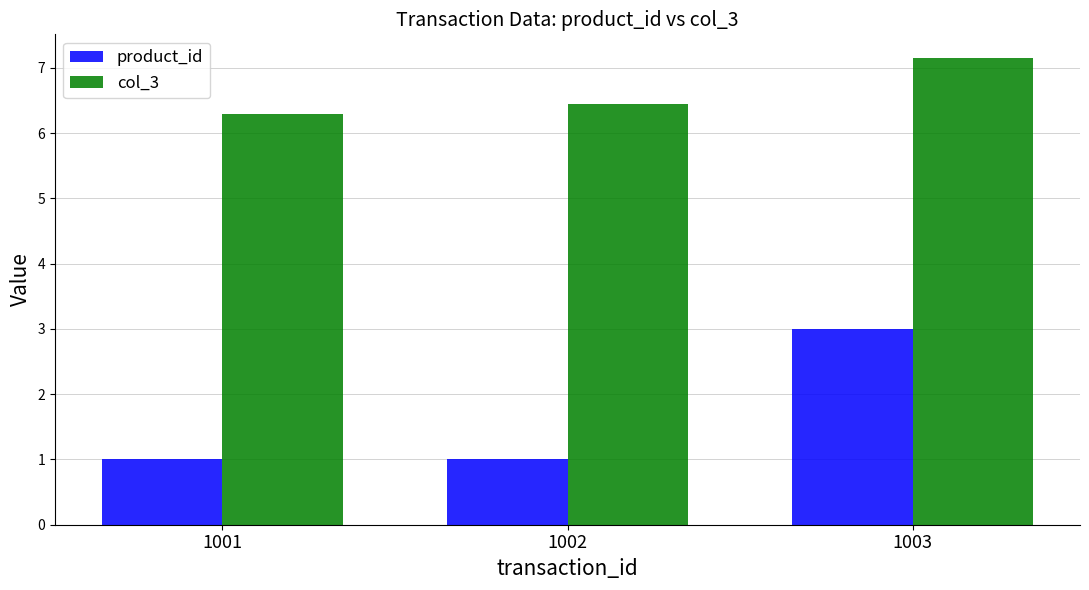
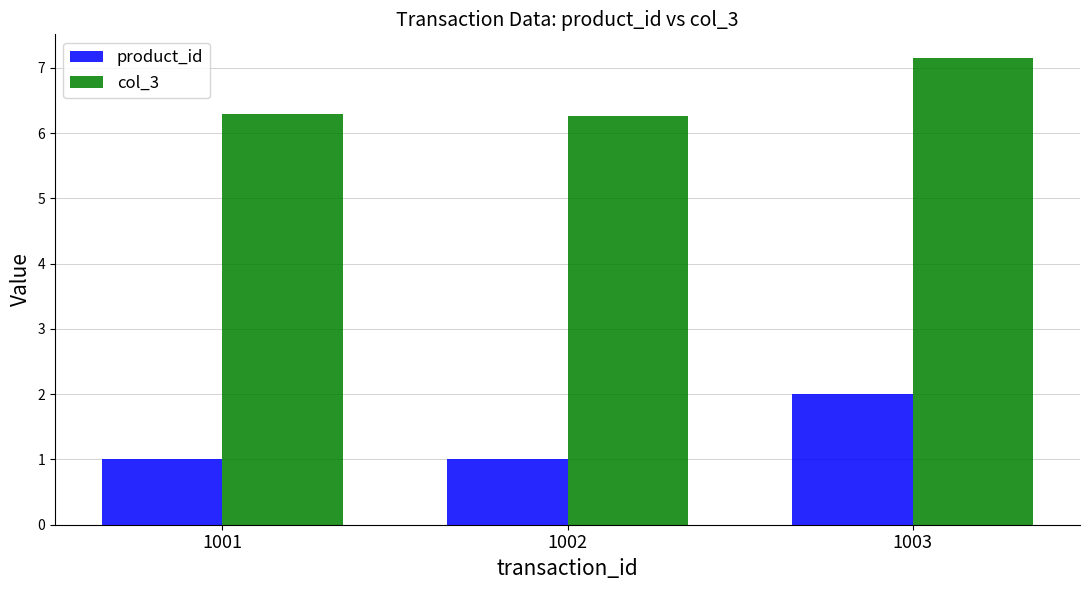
col_3, 1002: 6.4 -> 6.3
product_id, 1003: 3 -> 2
